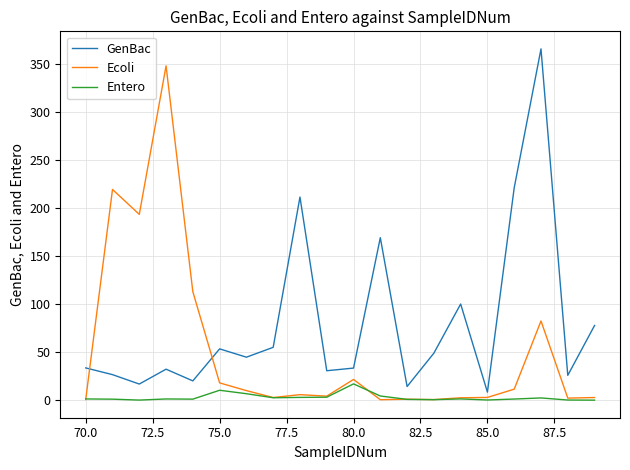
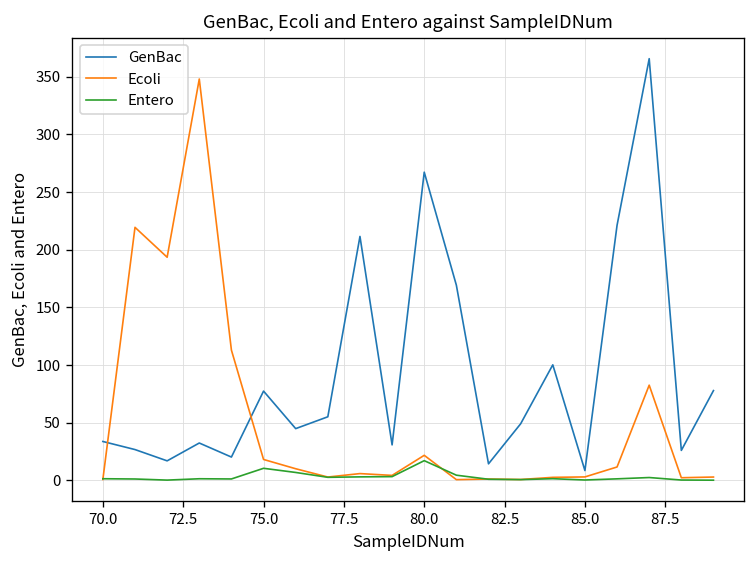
GenBac, 75.0: 50 -> 80
GenBac, 80.0: 30 -> 270
